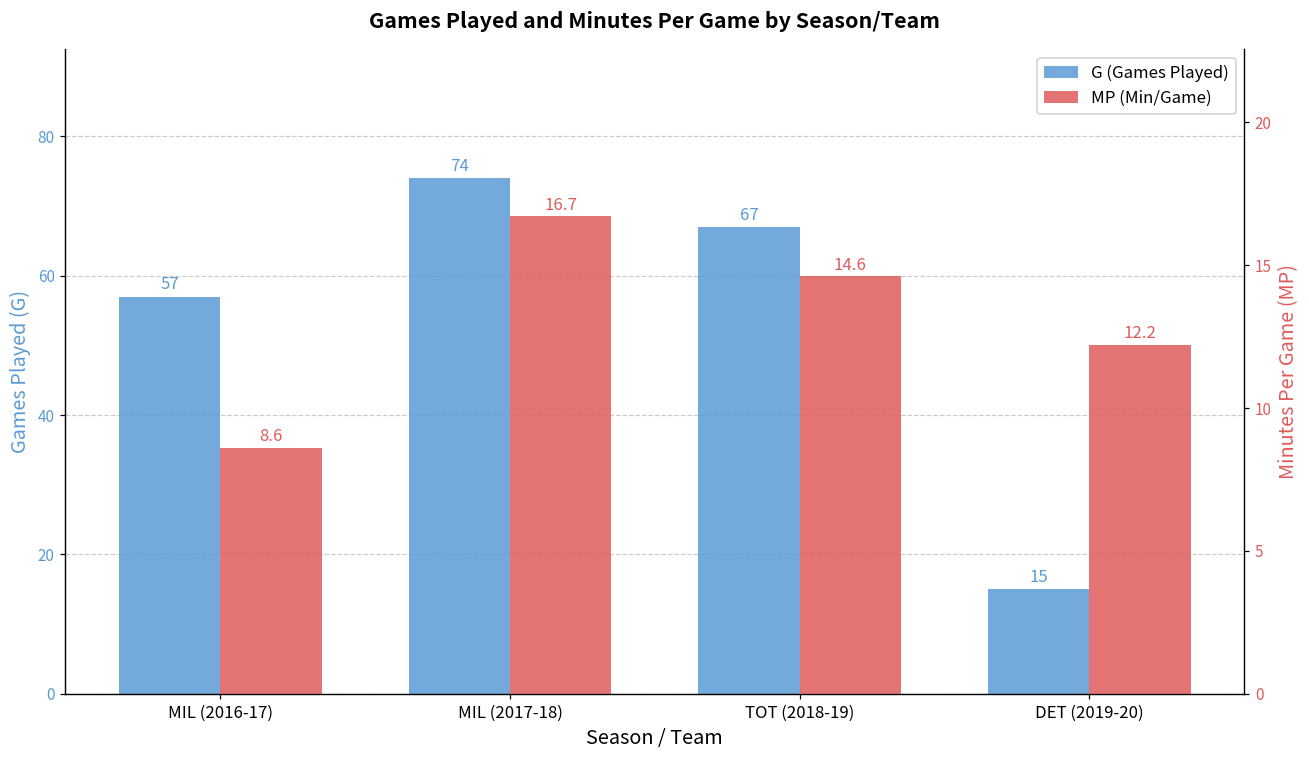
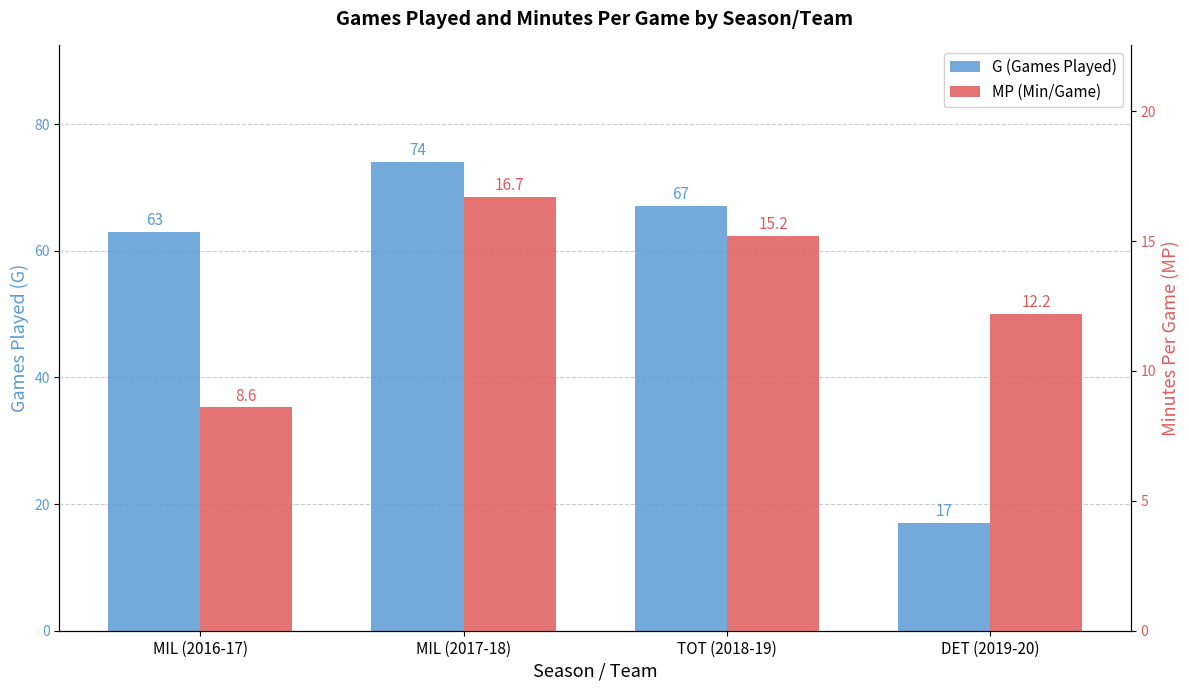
G (Games Played), MIL (2016-17): 57 -> 63
G (Games Played), DET (2019-20): 15 -> 17
MP (Min/Game), TOT (2018-19): 14.6 -> 15.2
